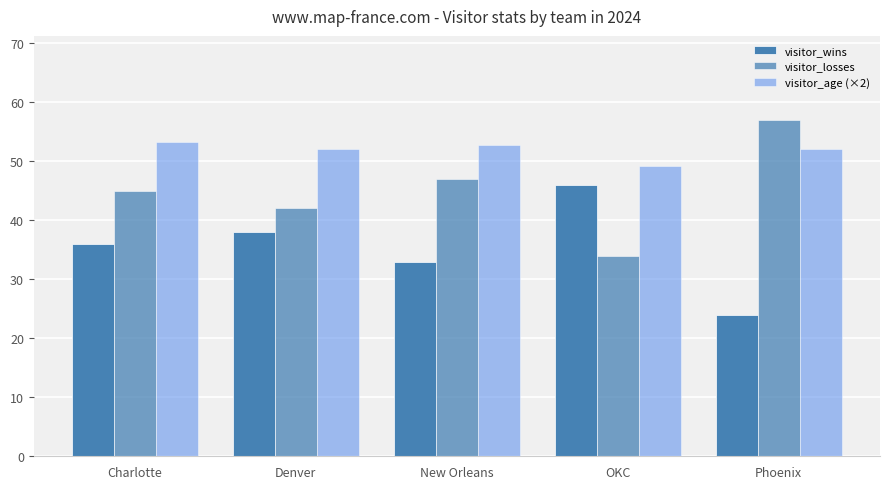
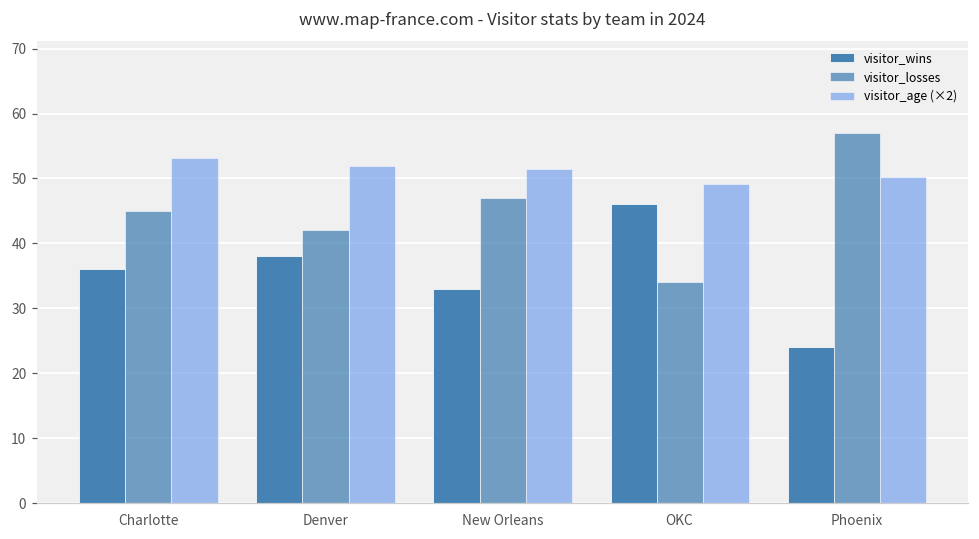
visitor_age (×2), New Orleans: 53 -> 51
visitor_age (×2), Phoenix: 52 -> 50
